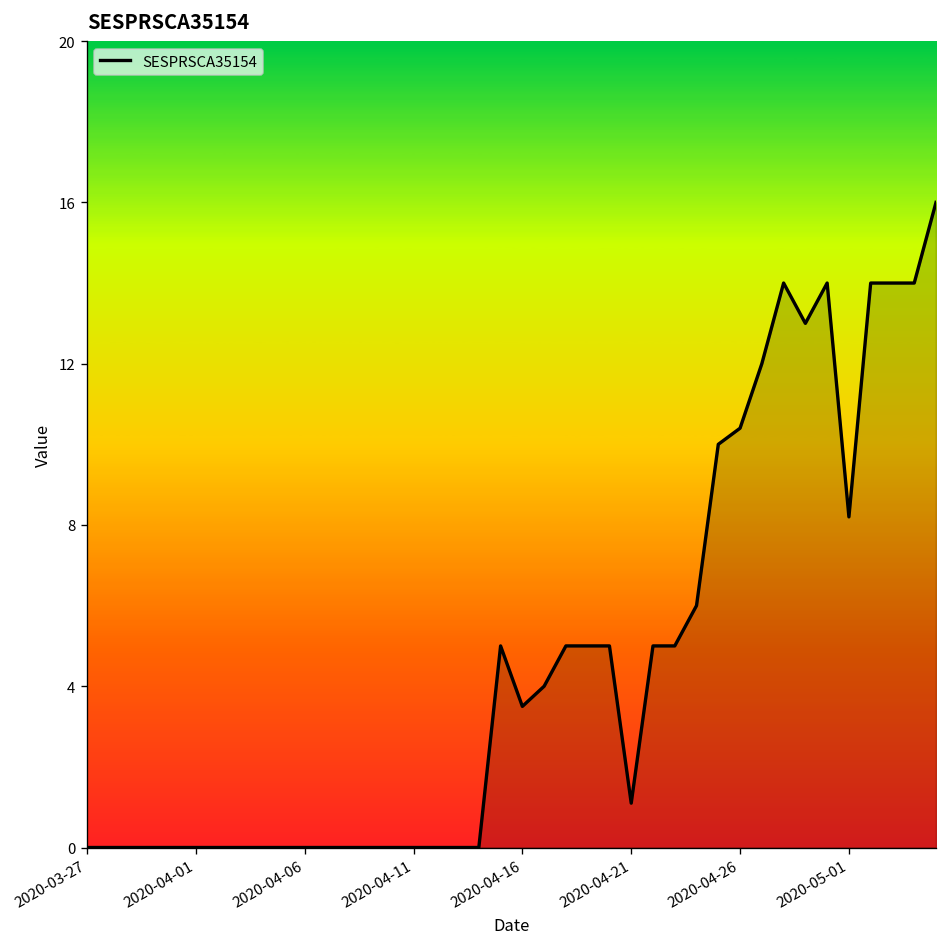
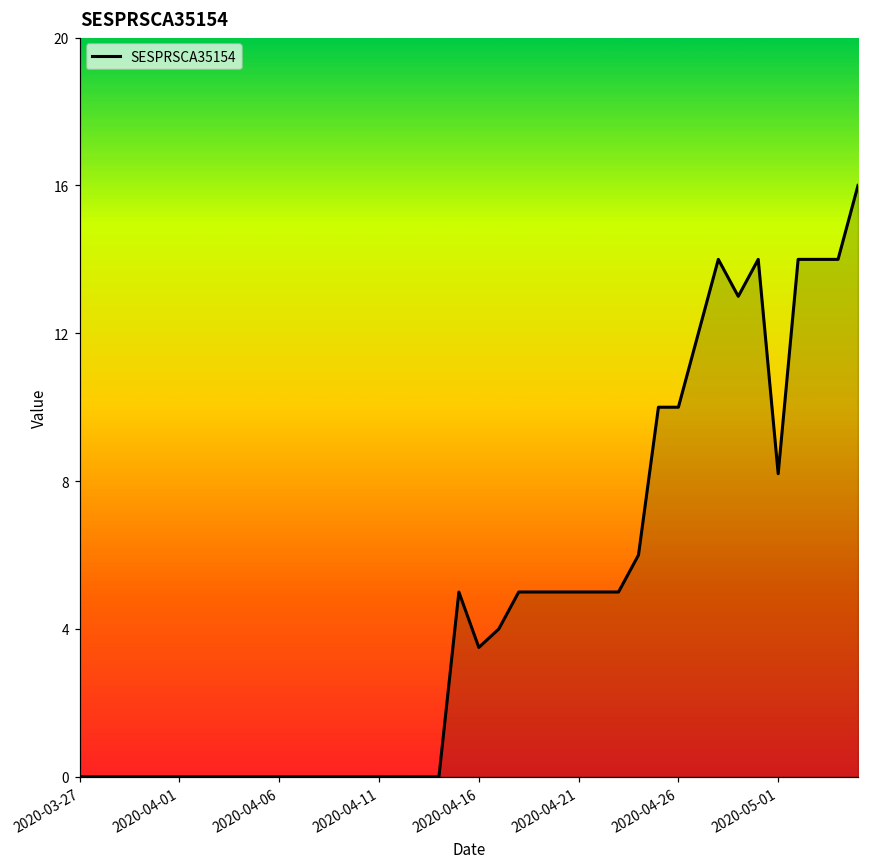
2020-04-21: 1.1 -> 5.0
2020-04-26: 10.4 -> 10.0
